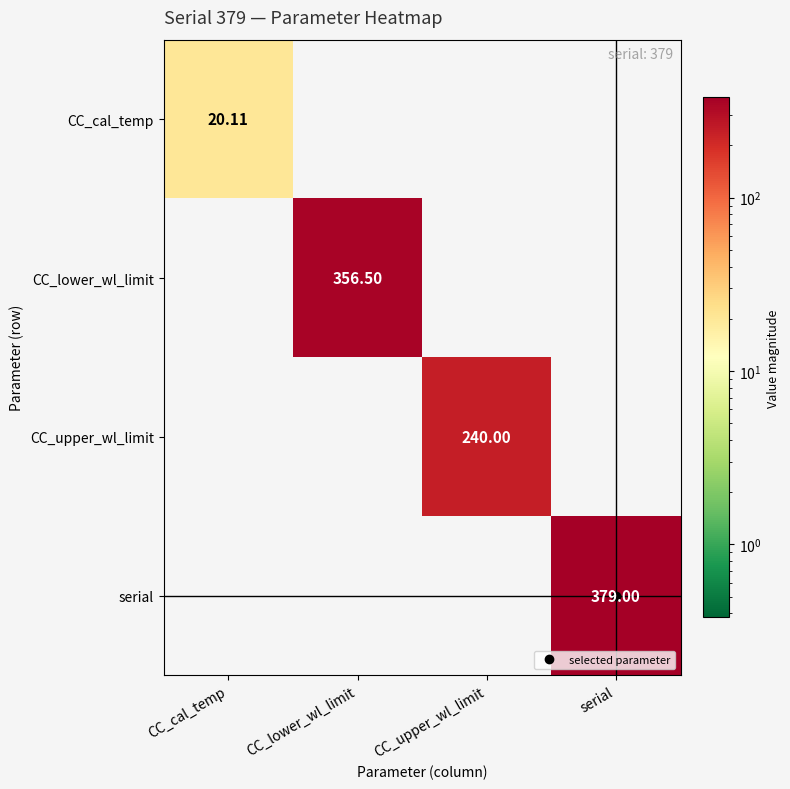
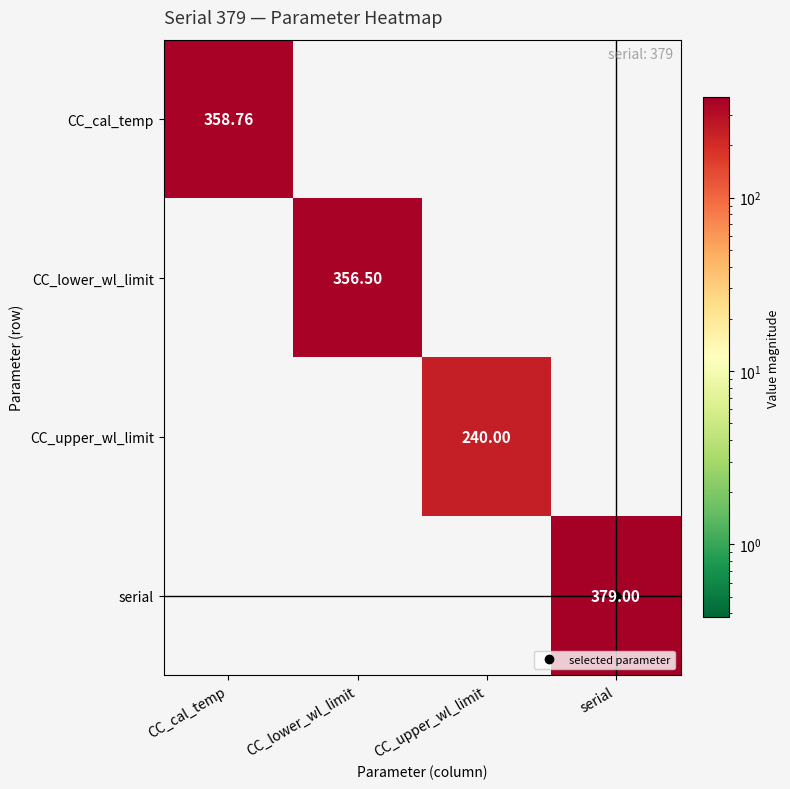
CC_cal_temp, CC_cal_temp: 20.11 -> 358.76
